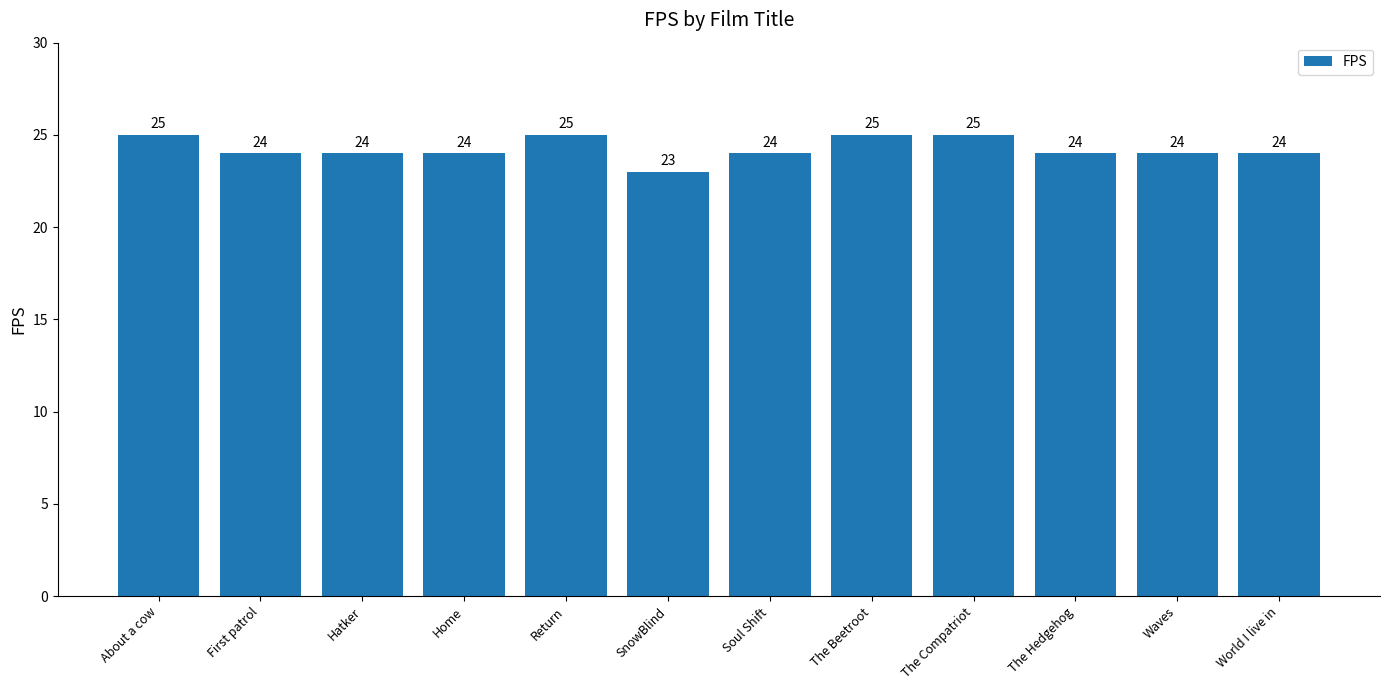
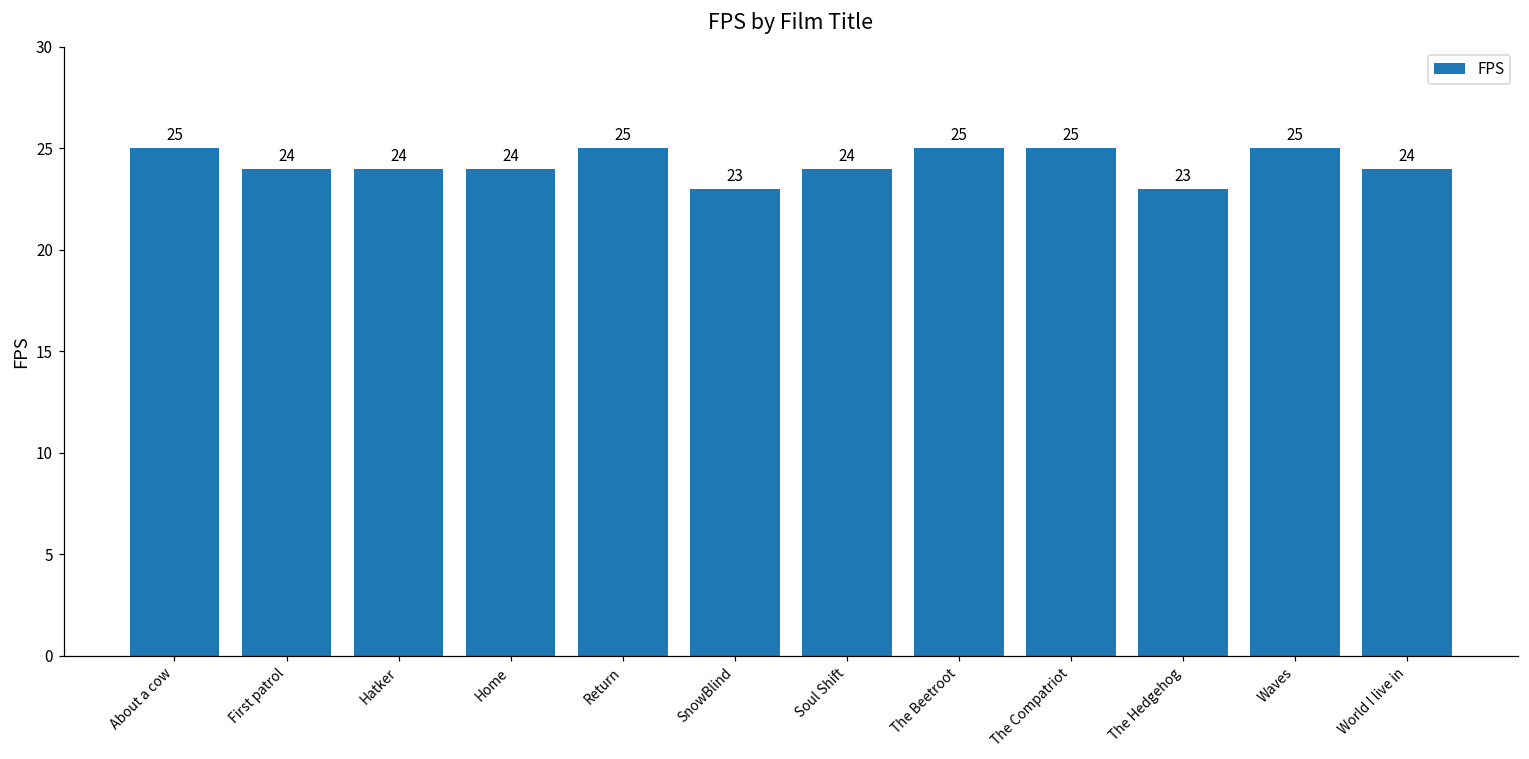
The Hedgehog: 24 -> 23
Waves: 24 -> 25
